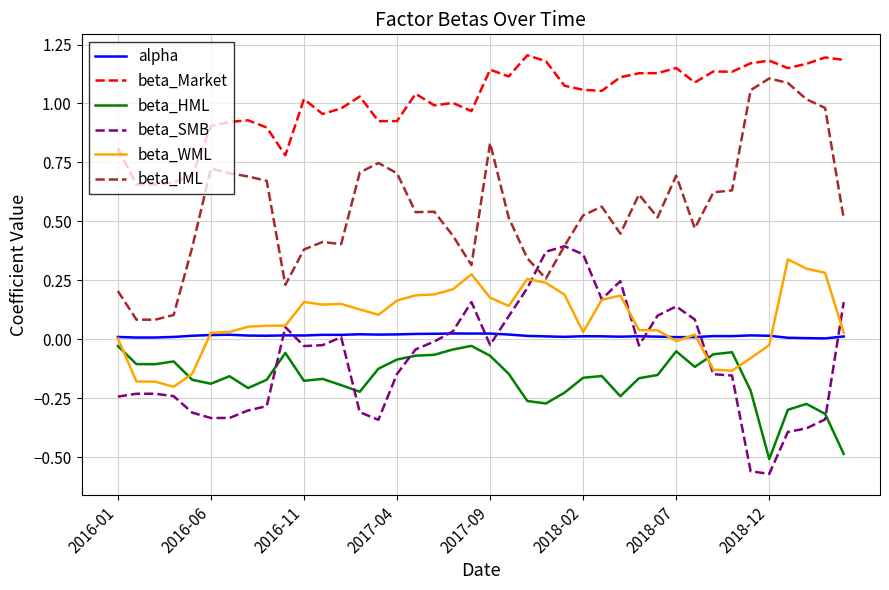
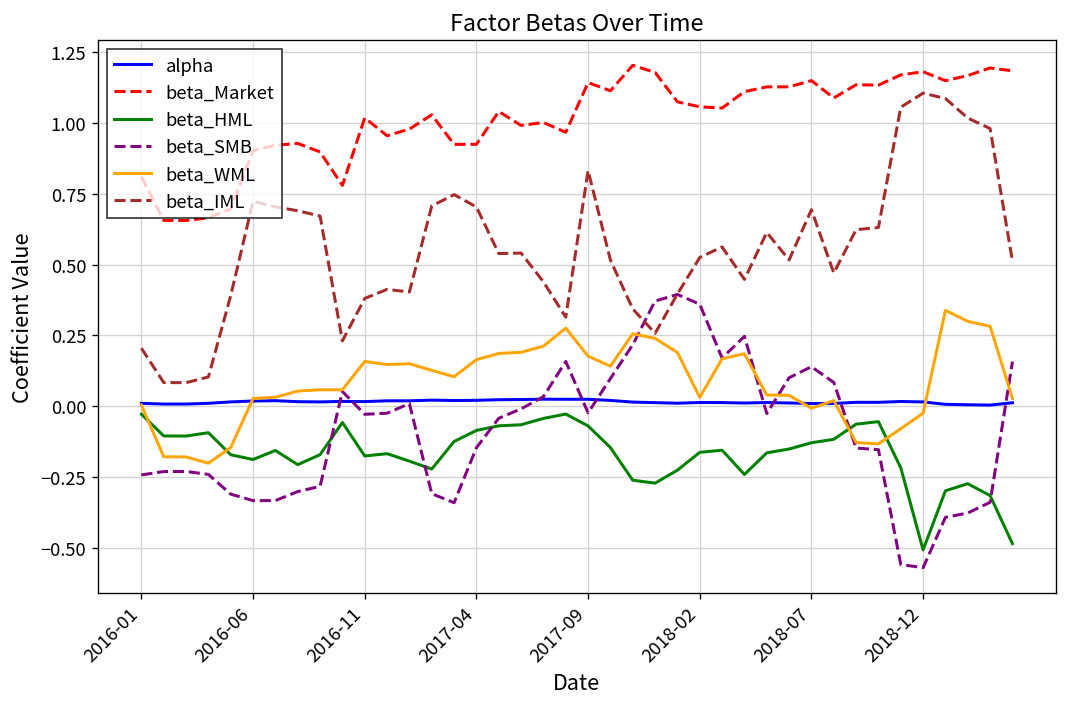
beta_HML, 2018-07: -0.05 -> -0.13
